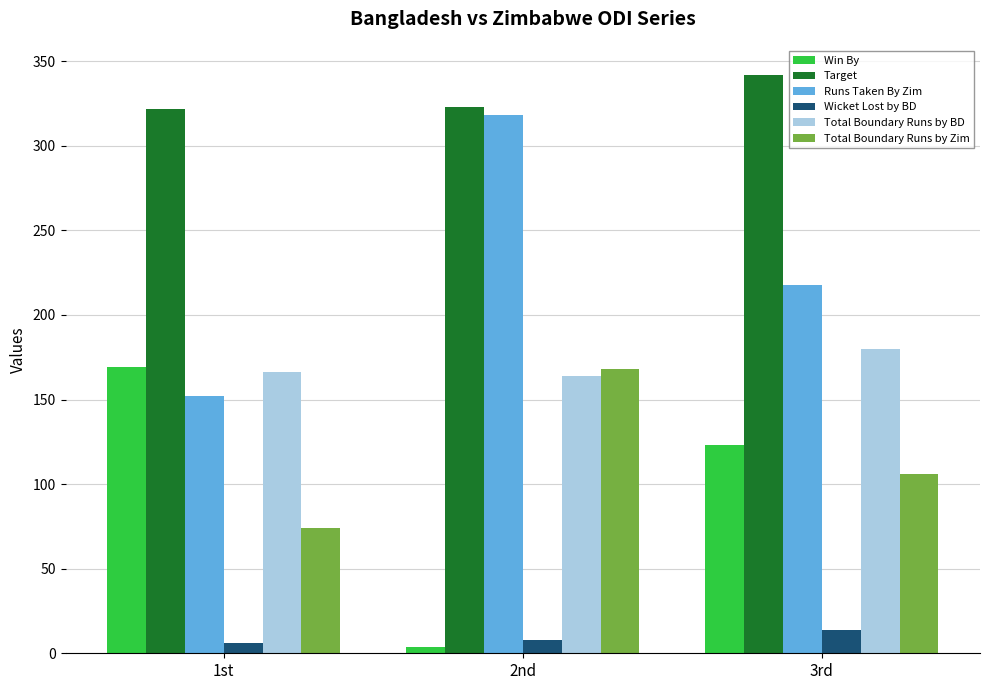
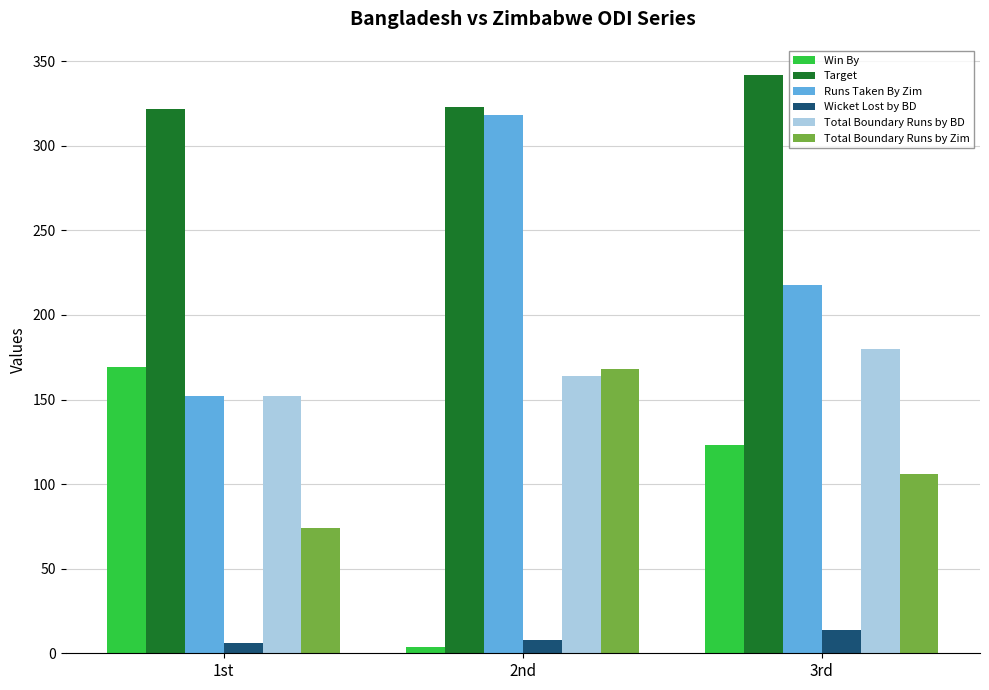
Total Boundary Runs by BD, 1st: 166 -> 152
